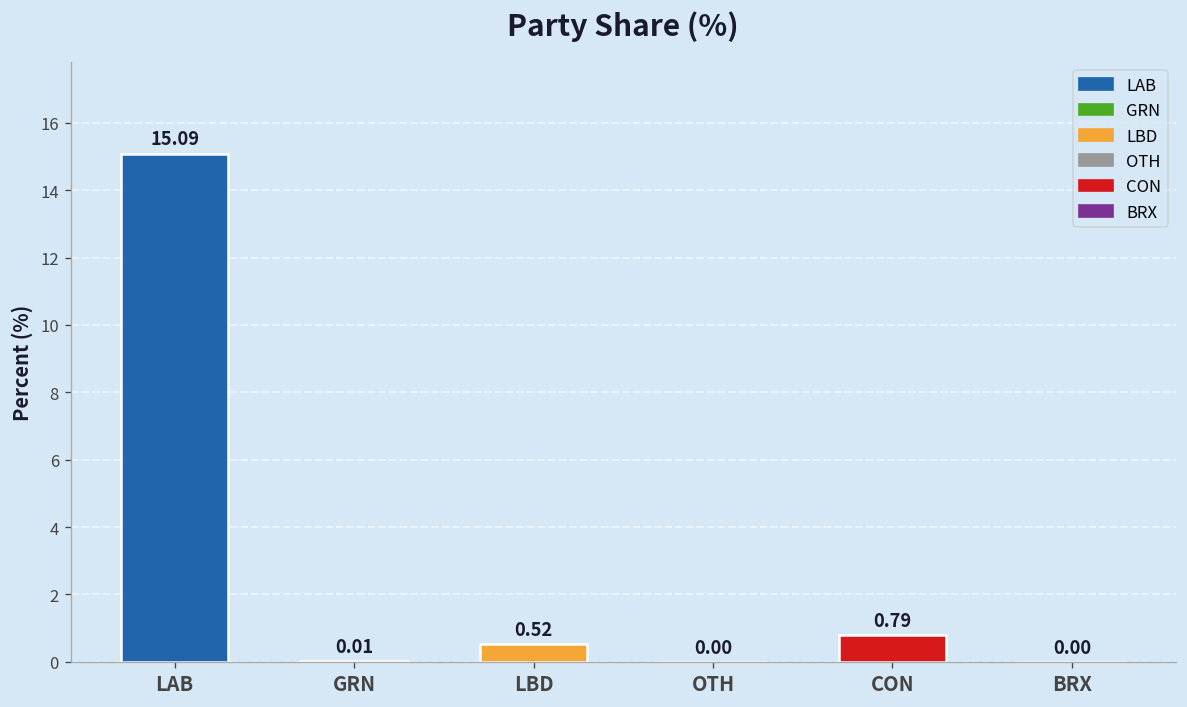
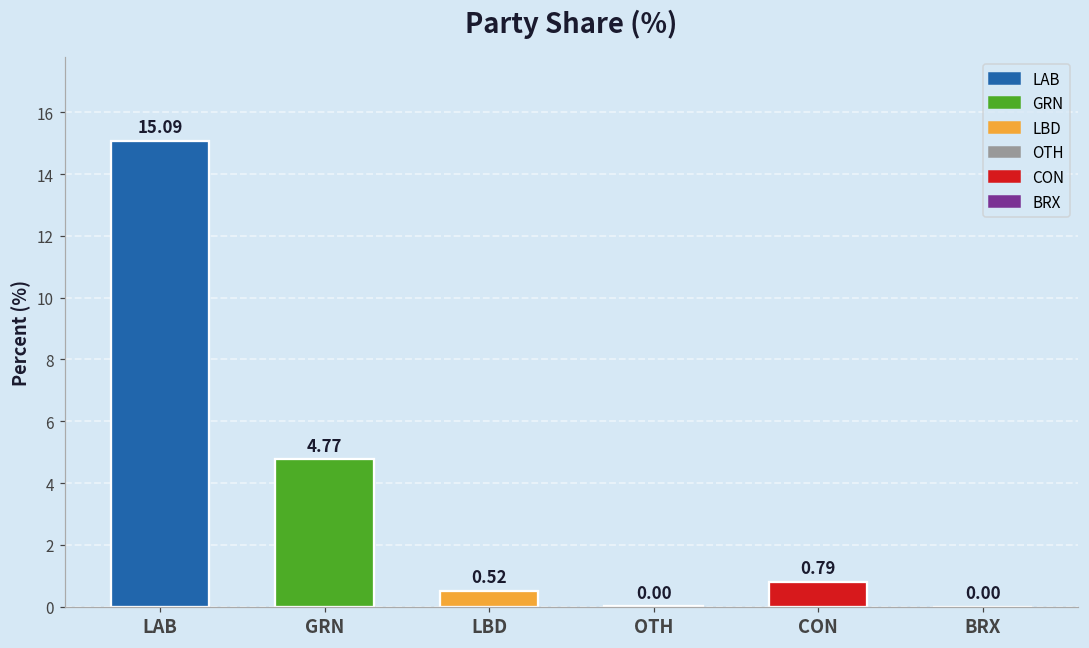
GRN: 0.01 -> 4.77
